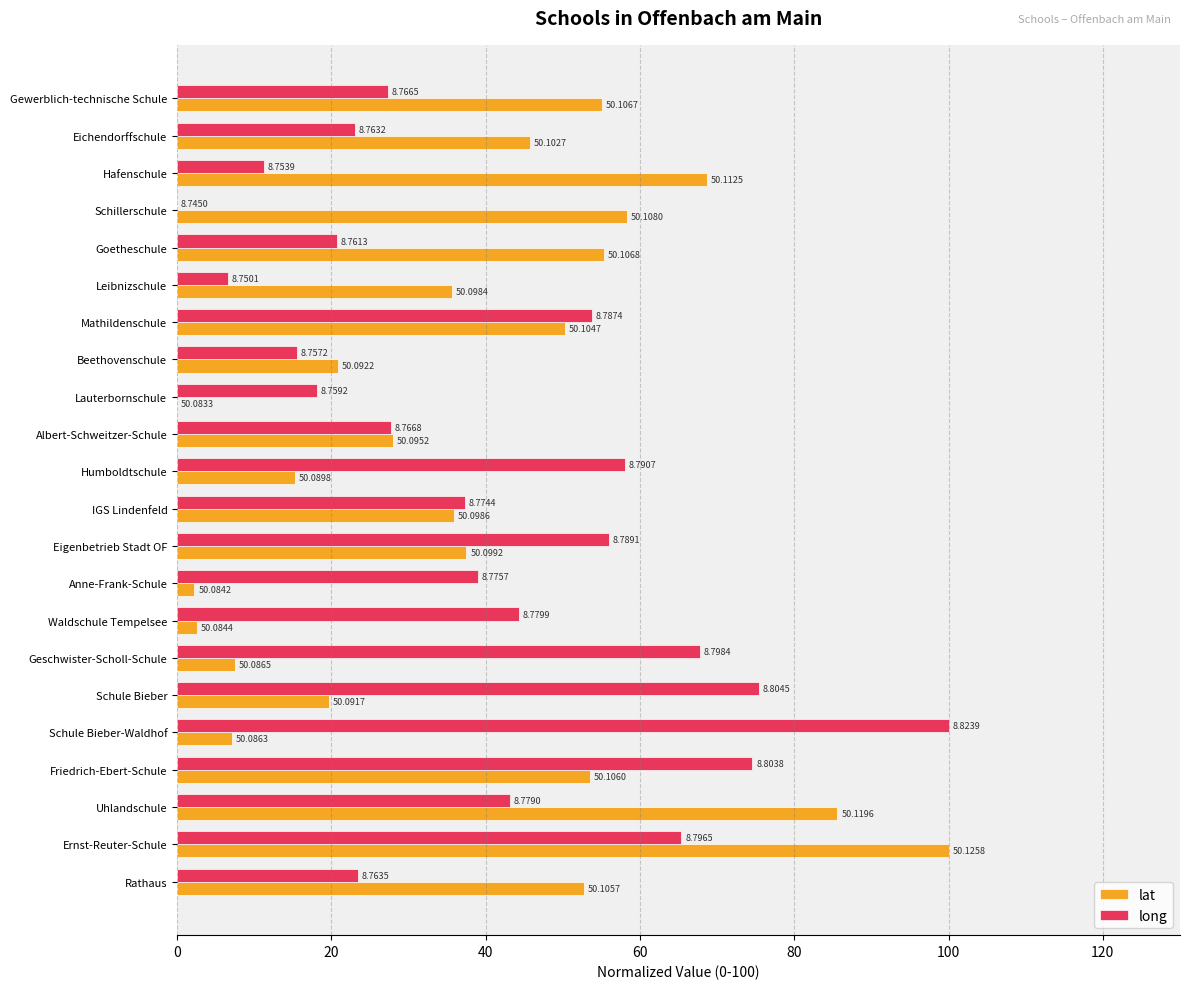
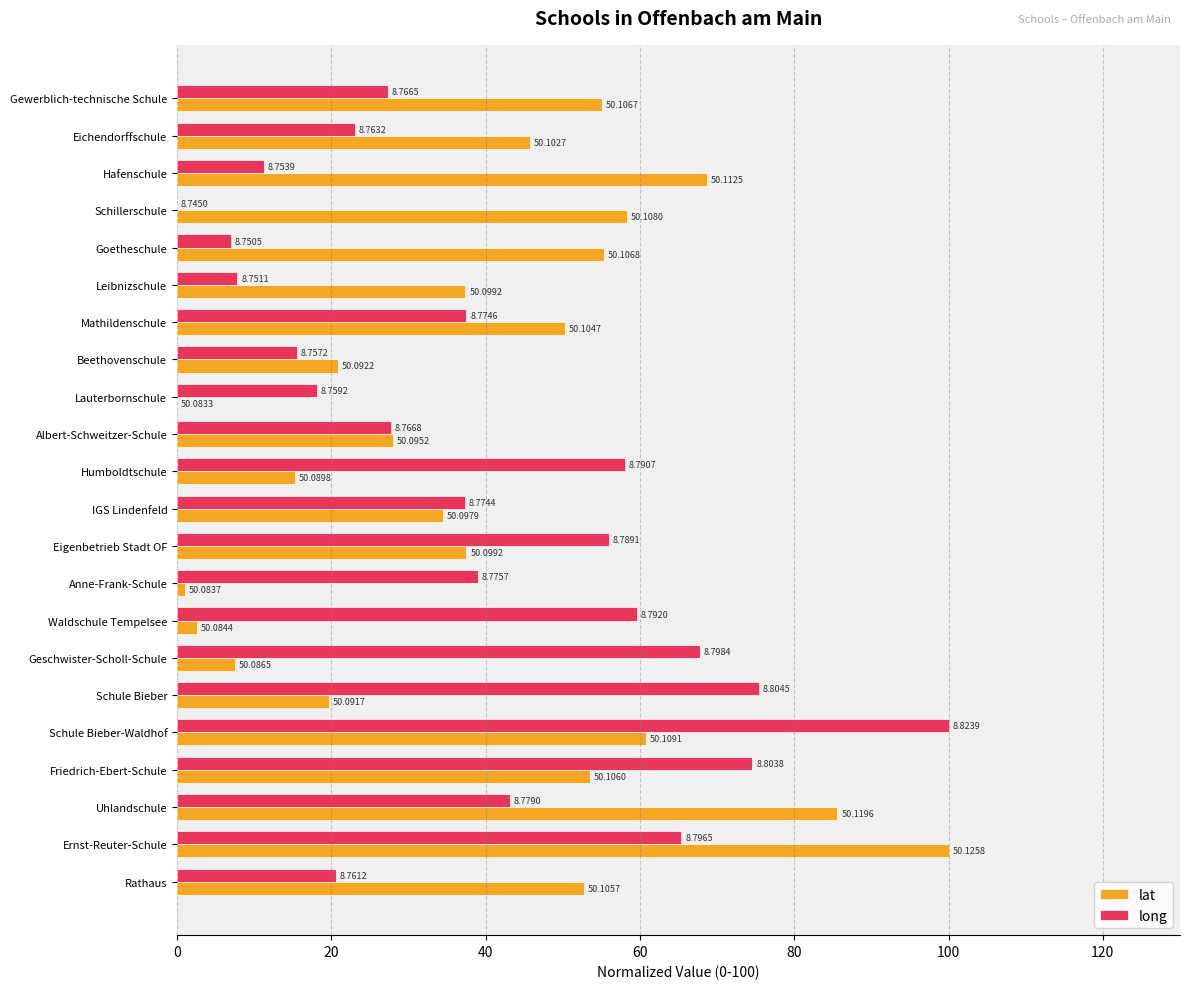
long, Goetheschule: 8.7613 -> 8.7505
long, Leibnizschule: 8.7501 -> 8.7511
lat, Leibnizschule: 50.0984 -> 50.0992
long, Mathildenschule: 8.7874 -> 8.7746
lat, IGS Lindenfeld: 50.0986 -> 50.0979
lat, Anne-Frank-Schule: 50.0842 -> 50.0837
long, Waldschule Tempelsee: 8.7799 -> 8.7920
lat, Schule Bieber-Waldhof: 50.0863 -> 50.1091
long, Rathaus: 8.7635 -> 8.7612
